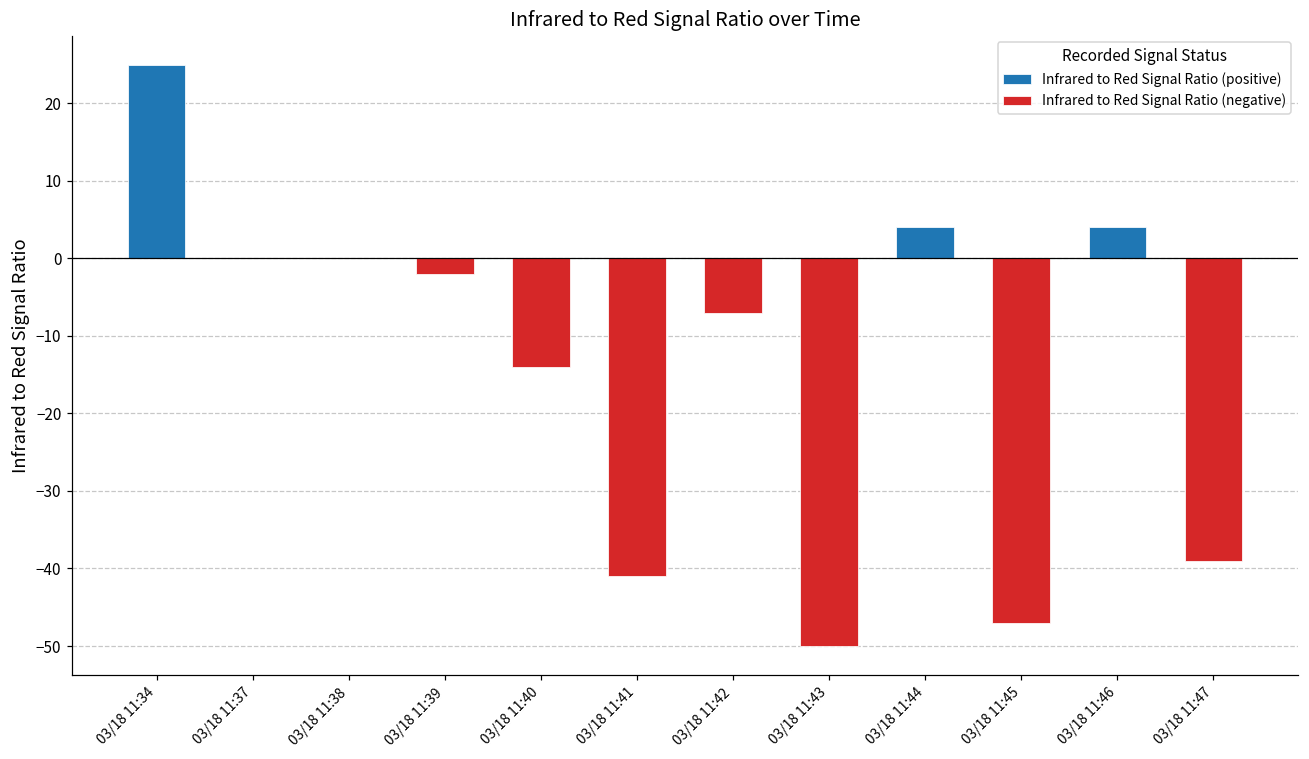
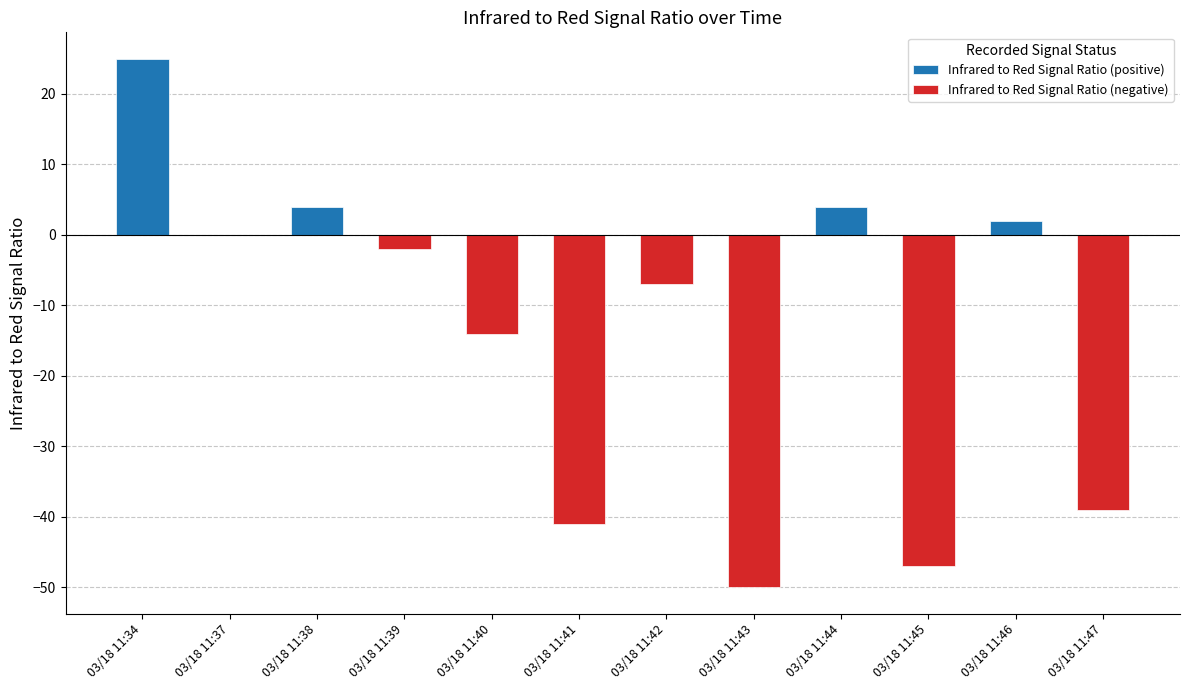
03/18 11:38: 0 -> 4
03/18 11:46: 4 -> 2
